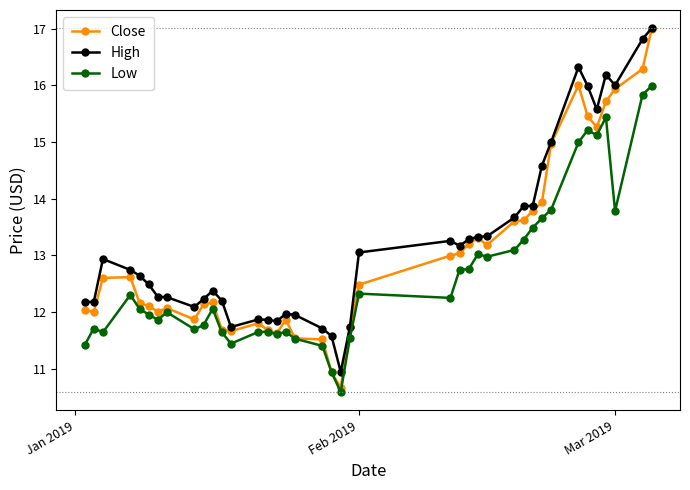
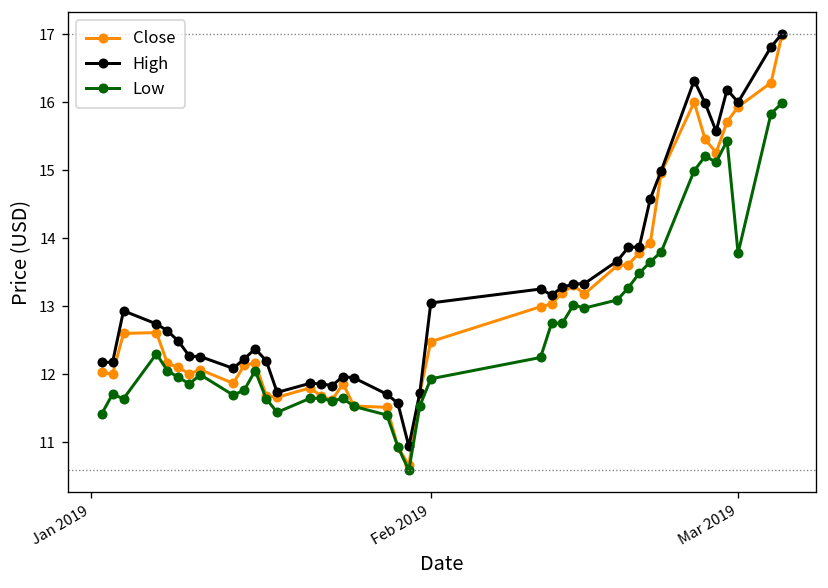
Low, Feb 2019: 12.3 -> 11.9
